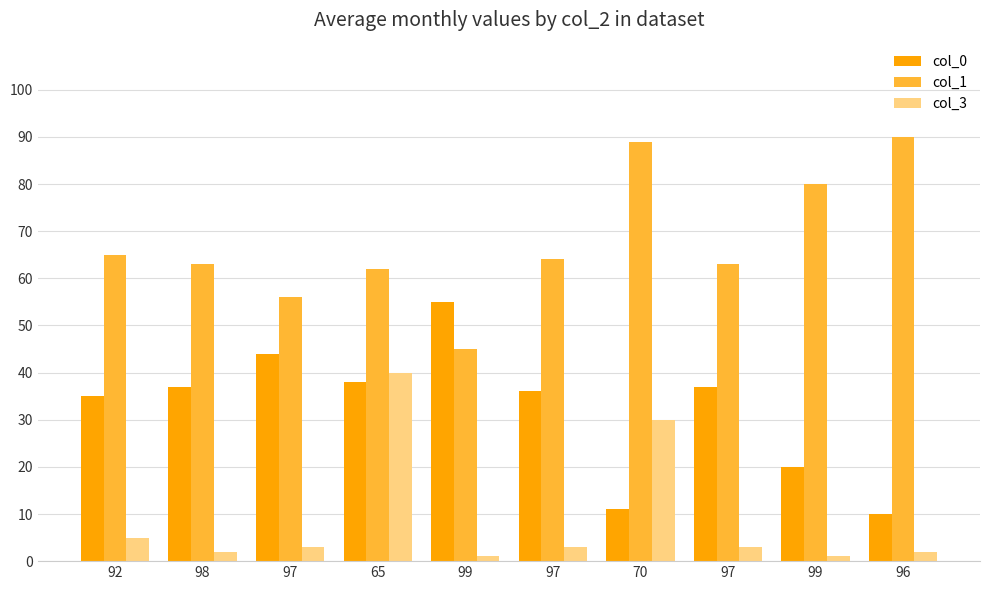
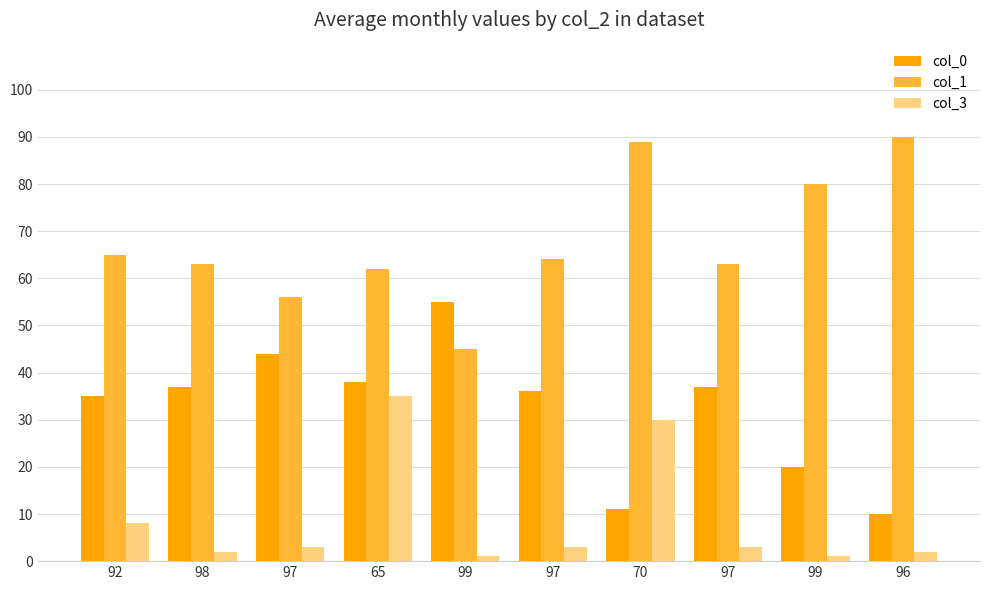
col_3, 92: 5 -> 8
col_3, 65: 40 -> 35
